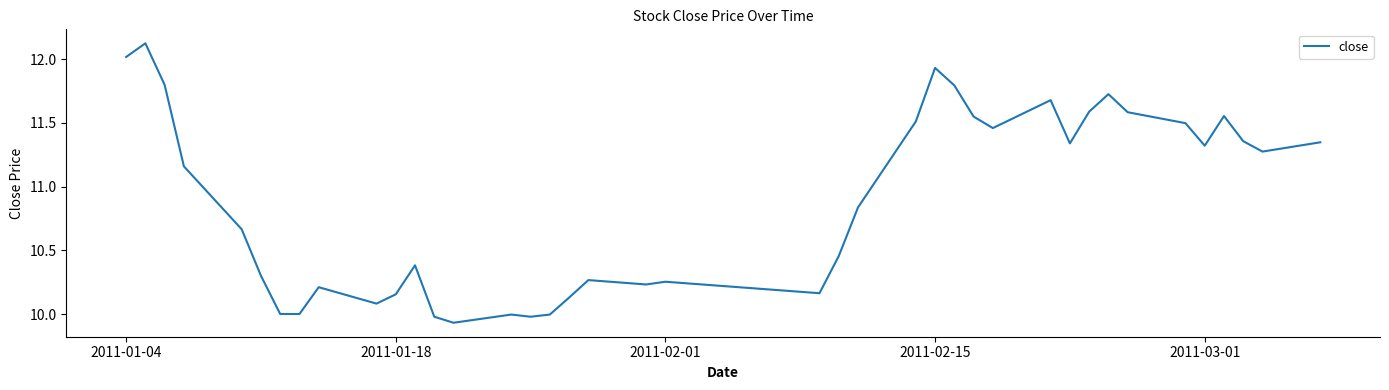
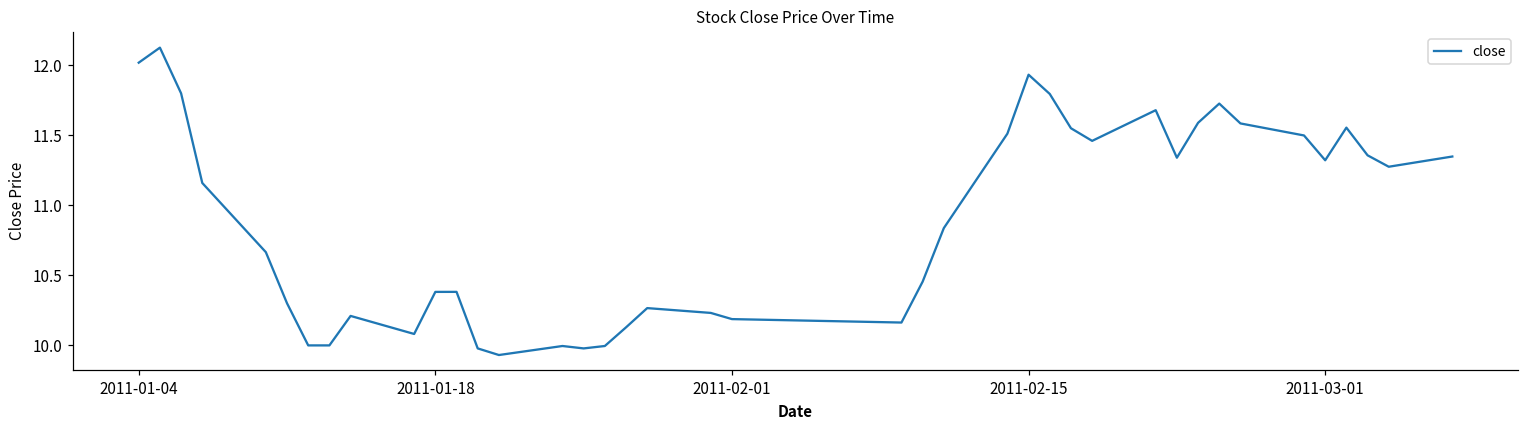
2011-01-18: 10.15 -> 10.38
2011-02-01: 10.25 -> 10.19
